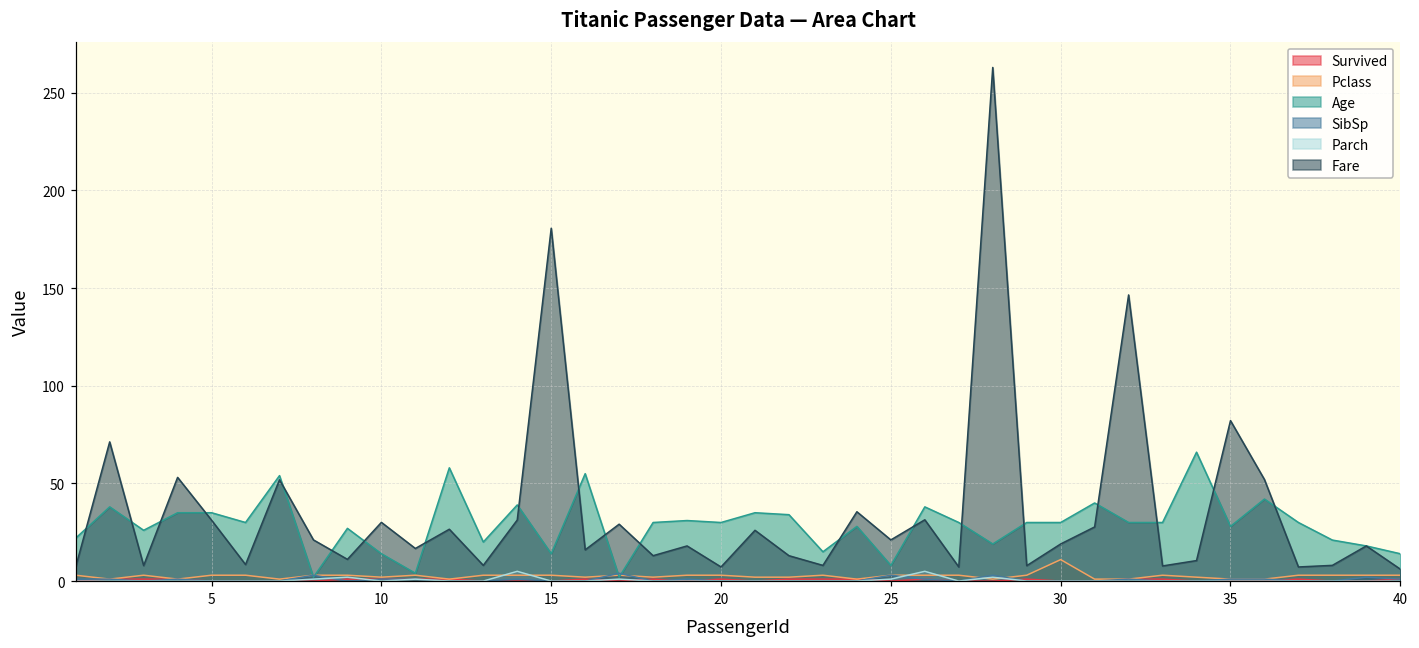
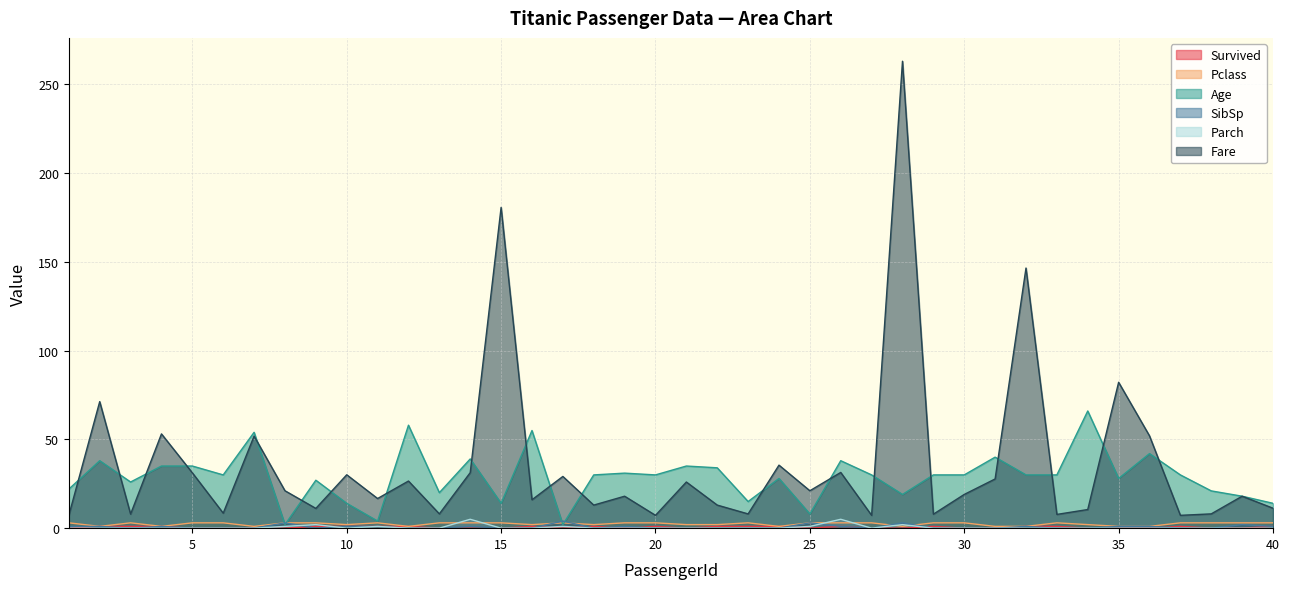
Pclass, 30: 11 -> 3
Fare, 40: 6 -> 11
